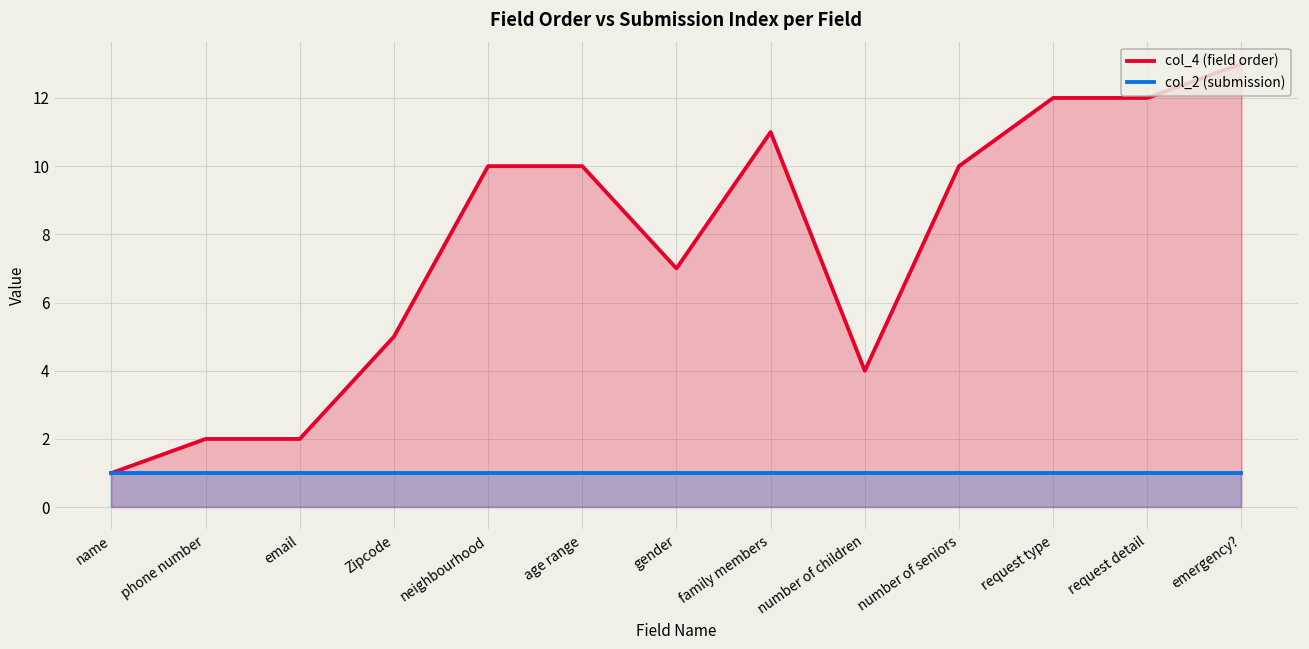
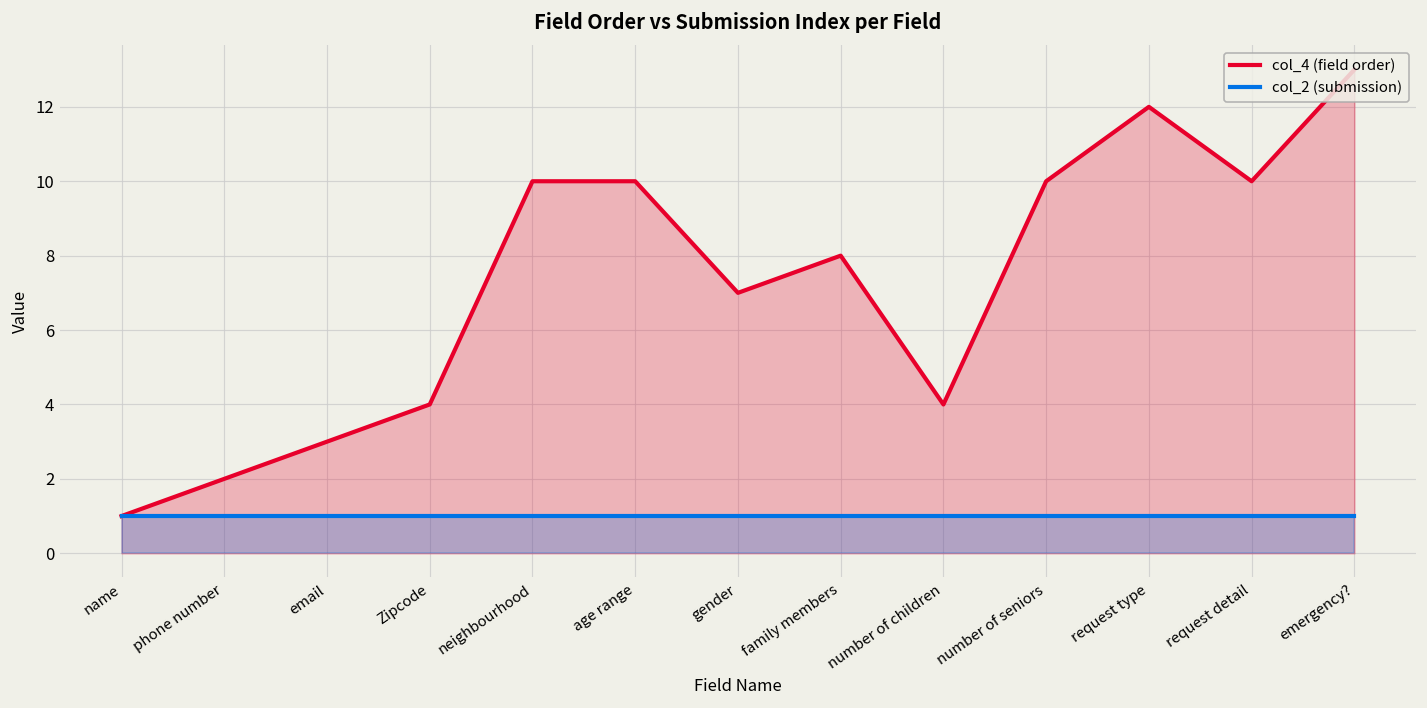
col_4 (field order), email: 2 -> 3
col_4 (field order), Zipcode: 5 -> 4
col_4 (field order), family members: 11 -> 8
col_4 (field order), request detail: 12 -> 10
